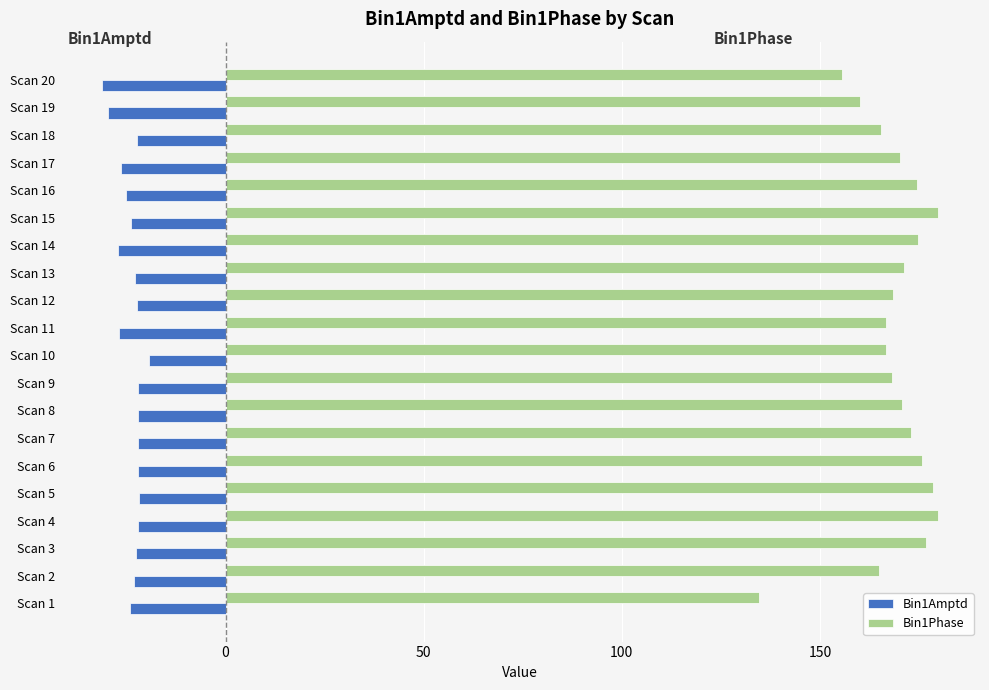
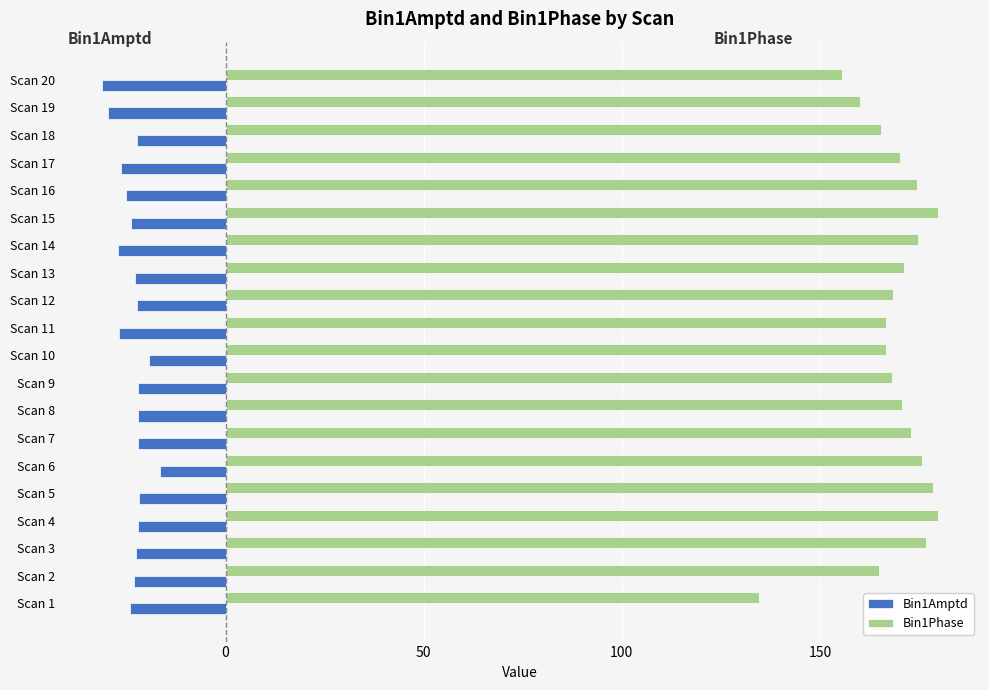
Bin1Amptd, Scan 6: -22 -> -17
